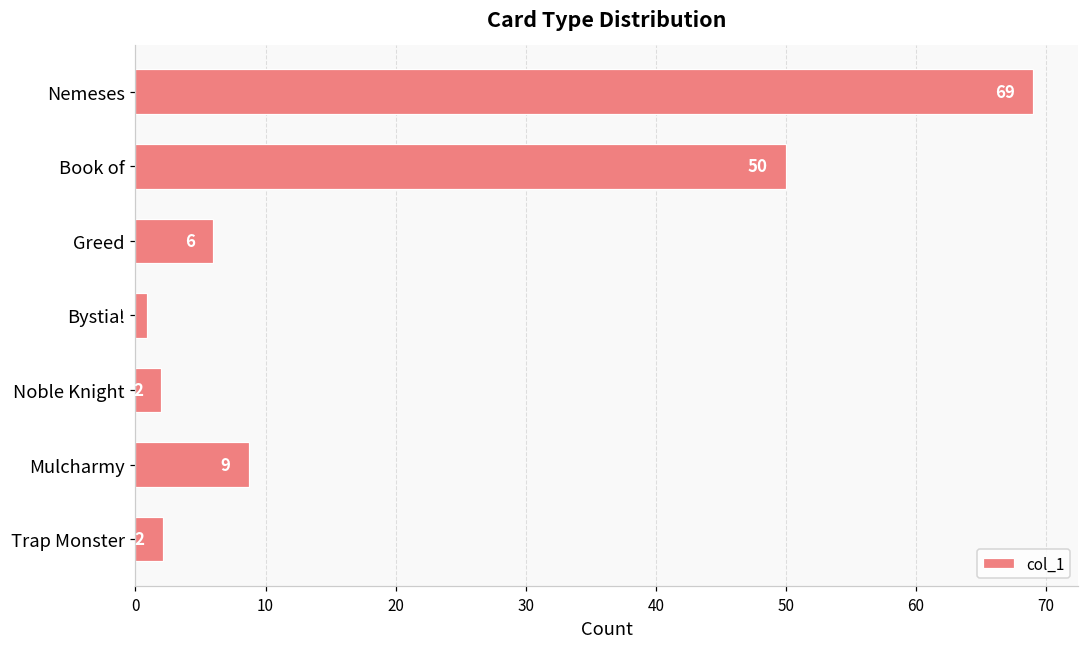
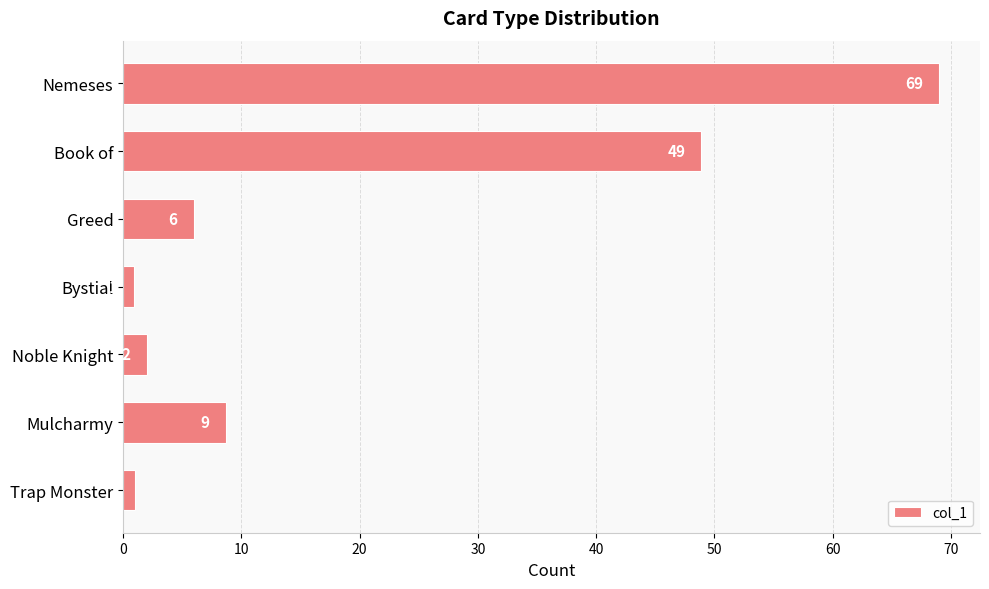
Book of: 50 -> 49
Trap Monster: 2.1 -> 1.0
